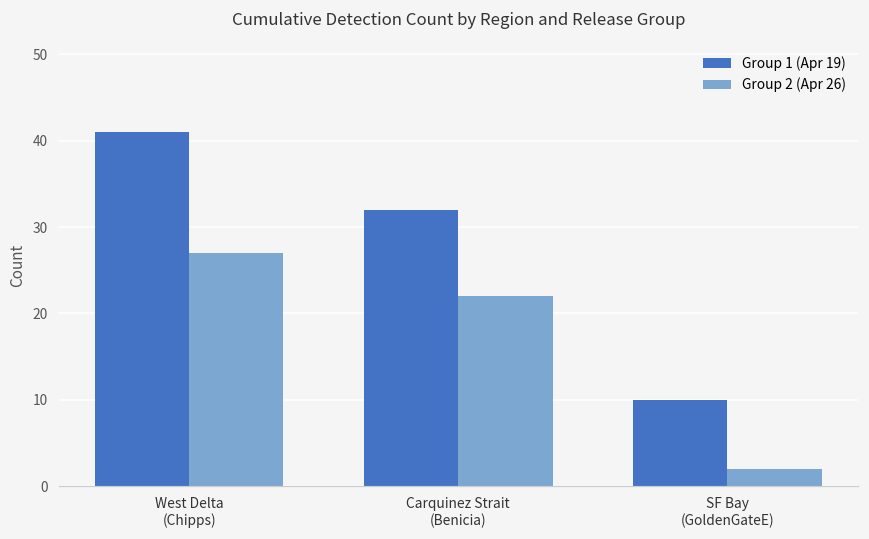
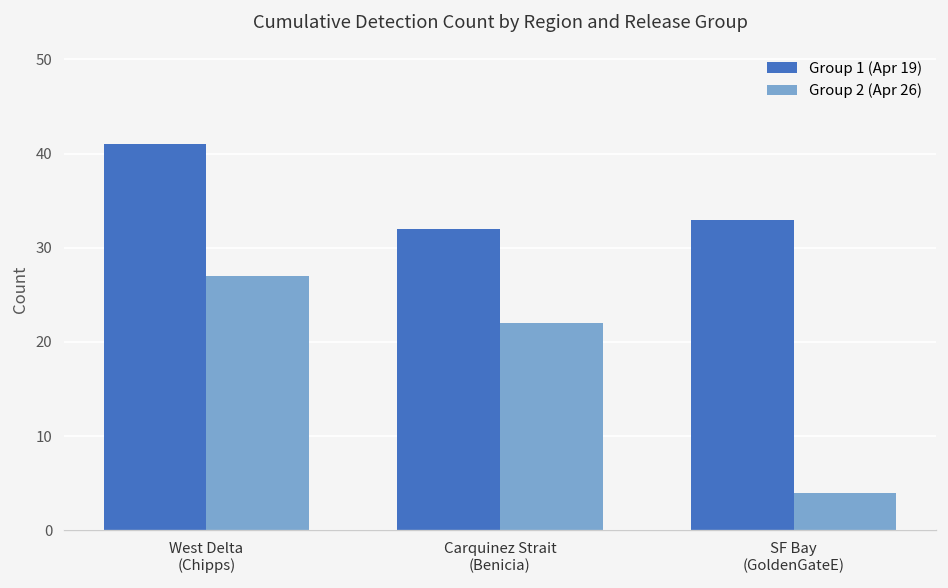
Group 1 (Apr 19), SF Bay (GoldenGateE): 10 -> 33
Group 2 (Apr 26), SF Bay (GoldenGateE): 2 -> 4
